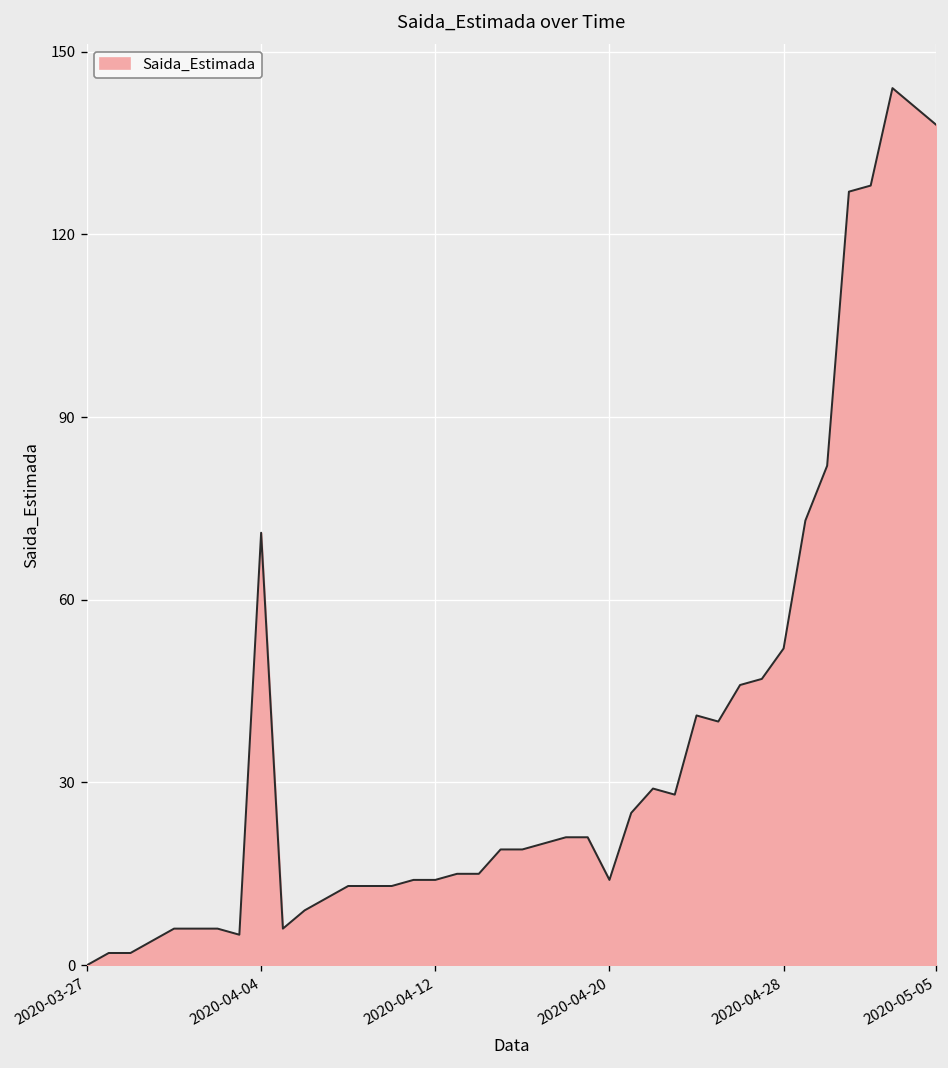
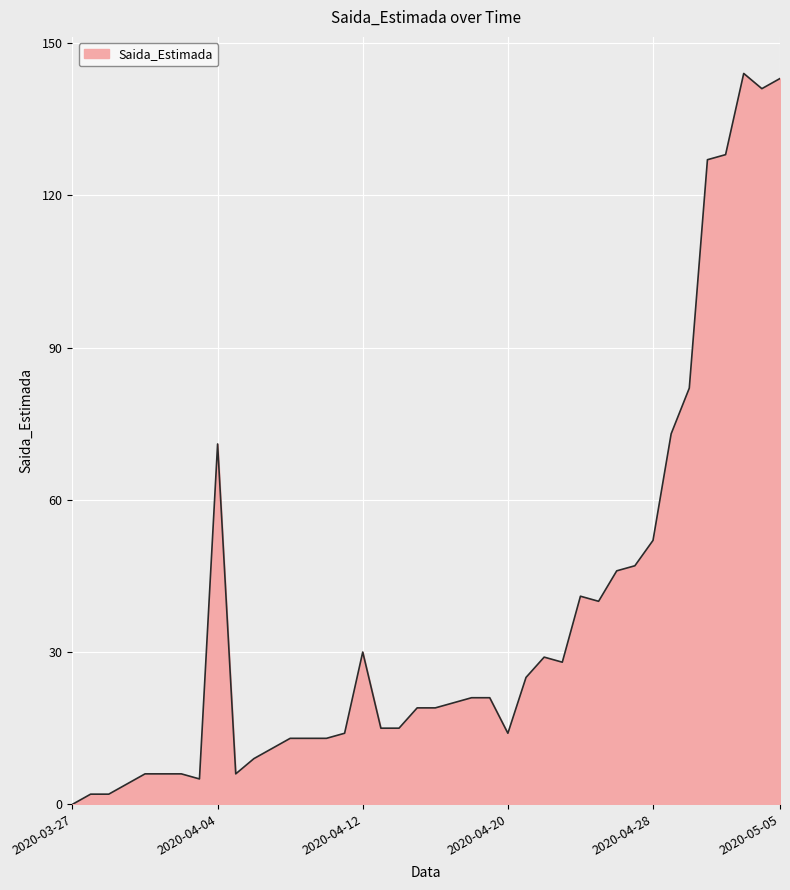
2020-04-12: 14 -> 30
2020-05-05: 138 -> 143
